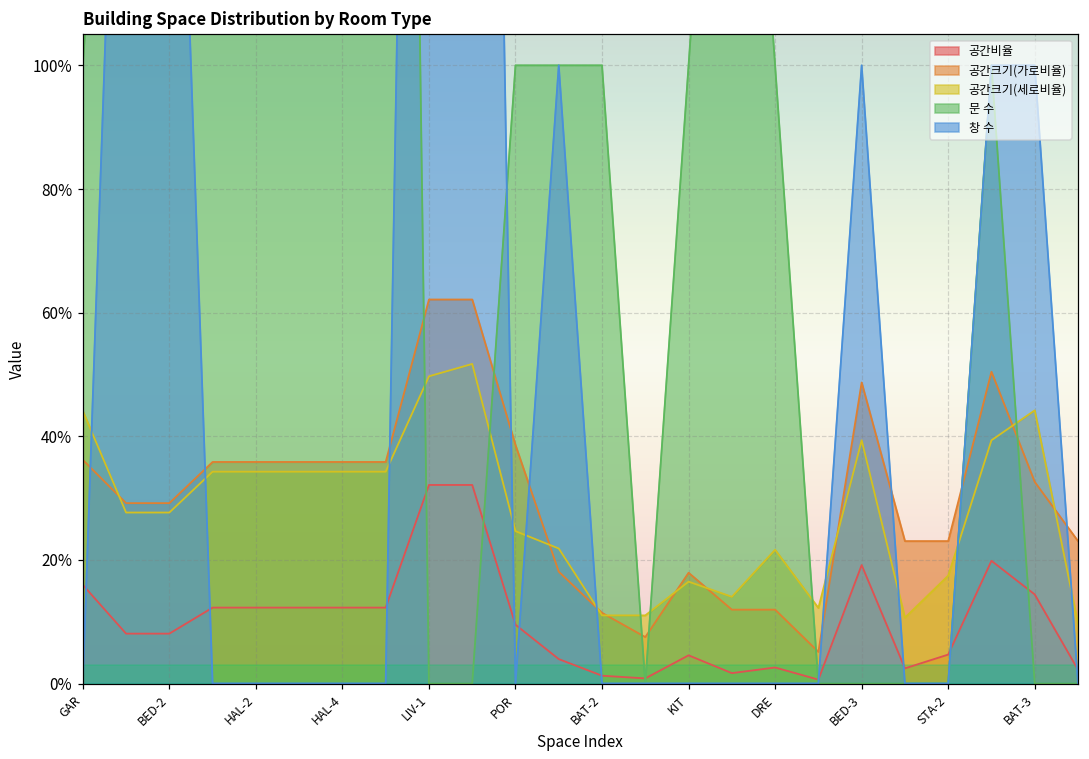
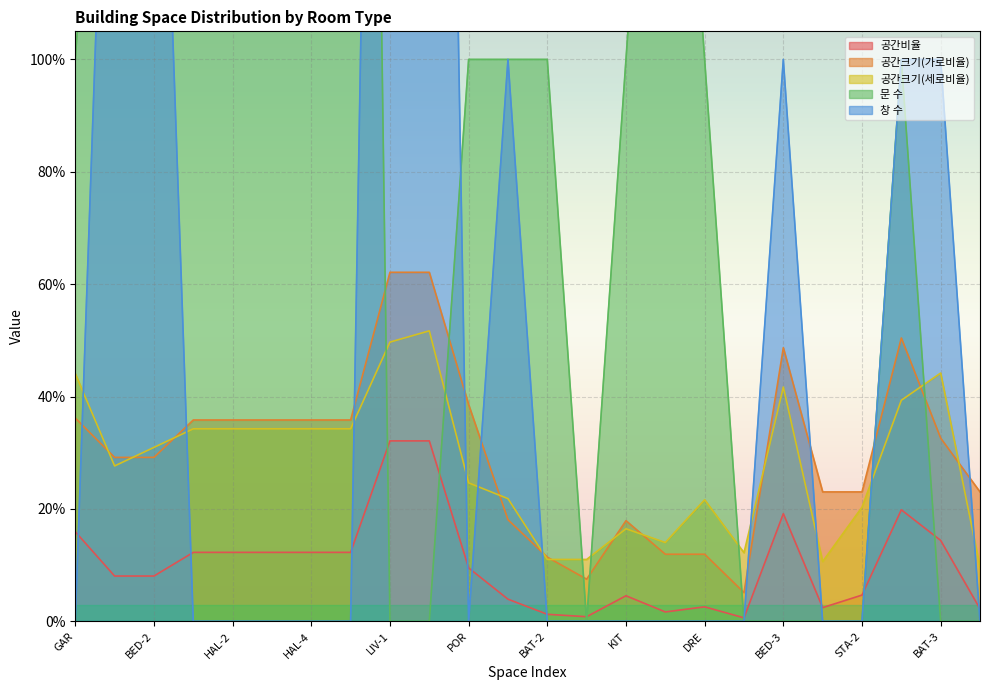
공간크기(세로비율), BED-2: 28% -> 31%
공간크기(세로비율), BED-3: 39% -> 42%
공간크기(세로비율), STA-2: 17% -> 20%
